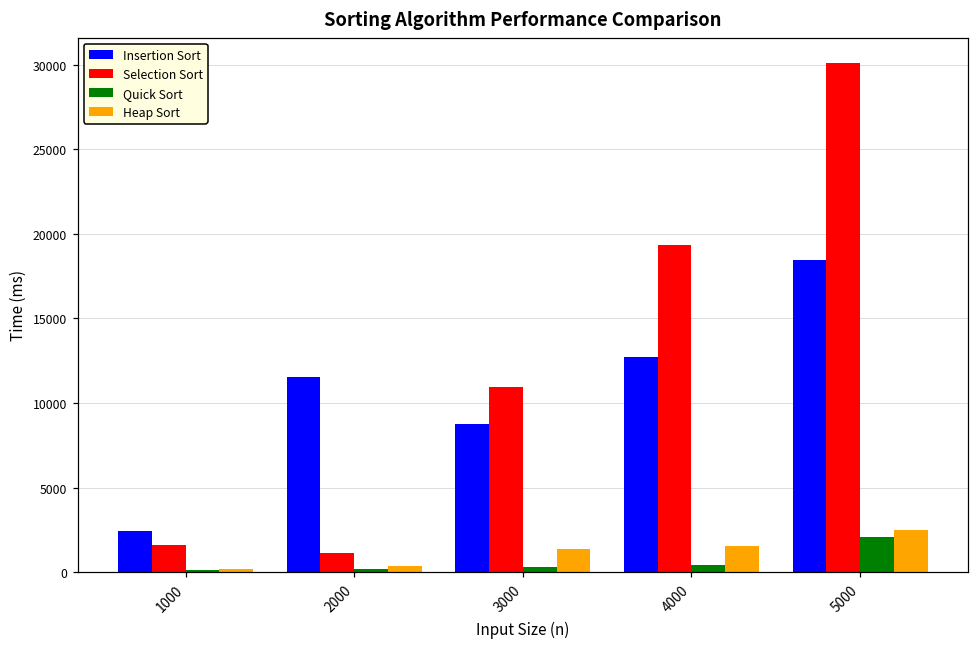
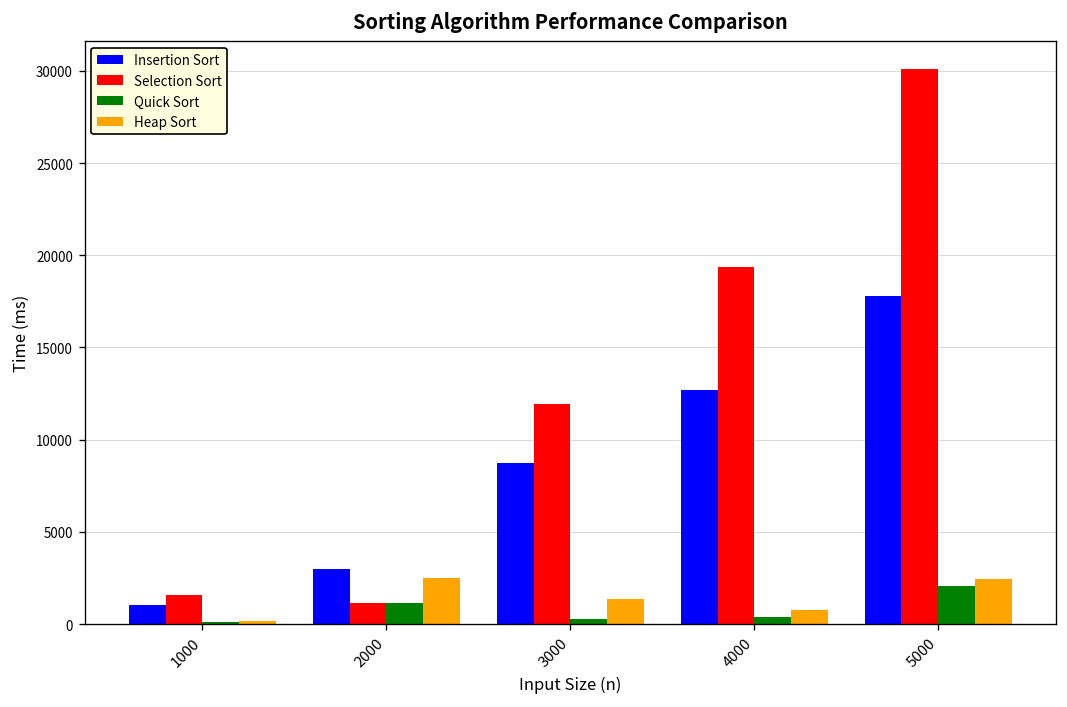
Insertion Sort, 1000: 2500 -> 1000
Insertion Sort, 2000: 11500 -> 3000
Quick Sort, 2000: 200 -> 1100
Heap Sort, 2000: 300 -> 2500
Selection Sort, 3000: 10900 -> 11900
Heap Sort, 4000: 1500 -> 800
Insertion Sort, 5000: 18500 -> 17800
